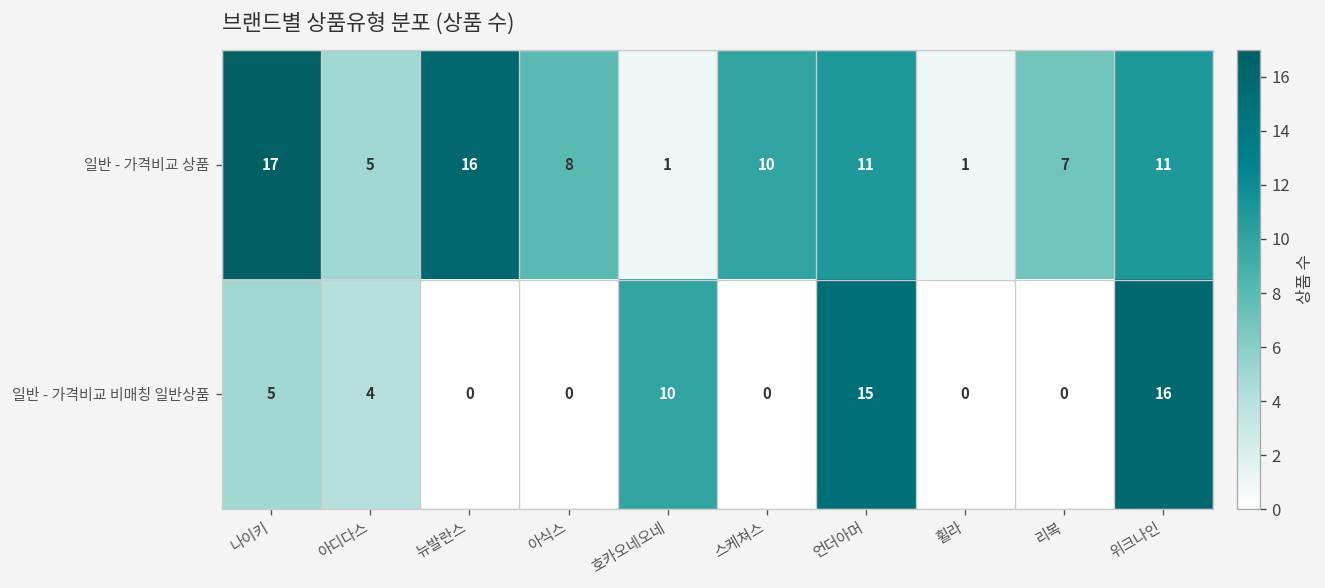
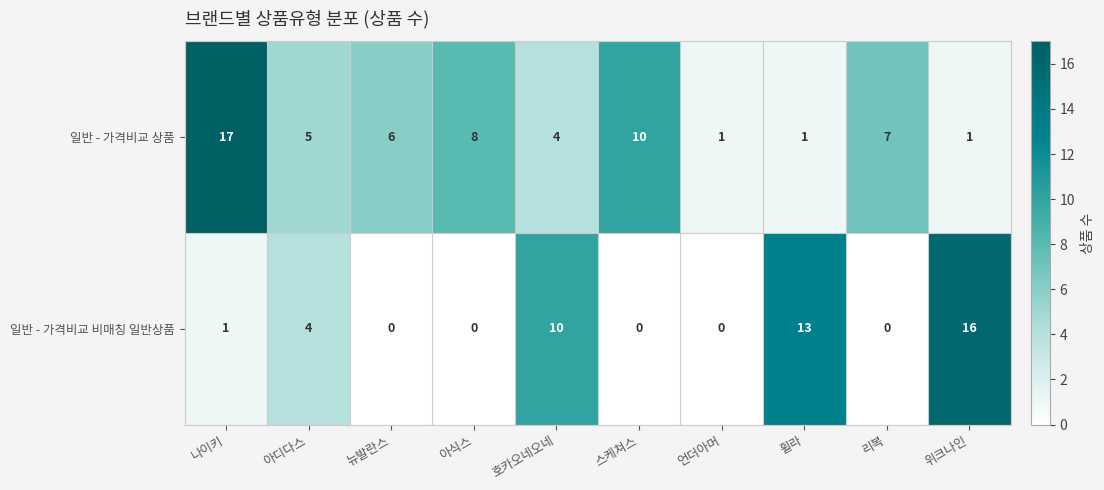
일반 - 가격비교 상품, 뉴발란스: 16 -> 6
일반 - 가격비교 상품, 호카오네오네: 1 -> 4
일반 - 가격비교 상품, 언더아머: 11 -> 1
일반 - 가격비교 상품, 위크나인: 11 -> 1
일반 - 가격비교 비매칭 일반상품, 나이키: 5 -> 1
일반 - 가격비교 비매칭 일반상품, 언더아머: 15 -> 0
일반 - 가격비교 비매칭 일반상품, 휠라: 0 -> 13
